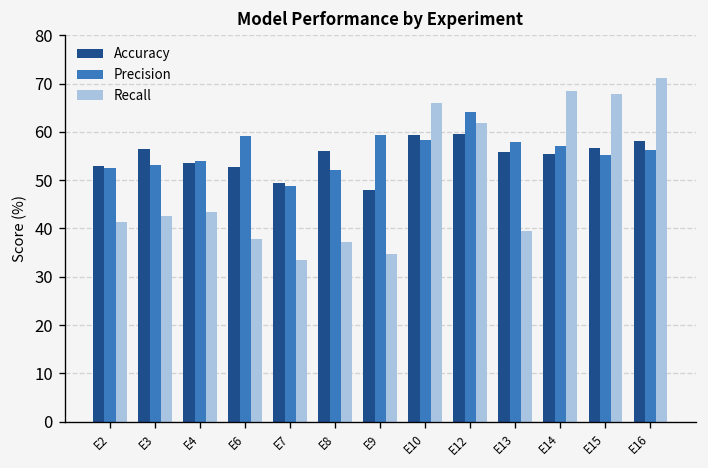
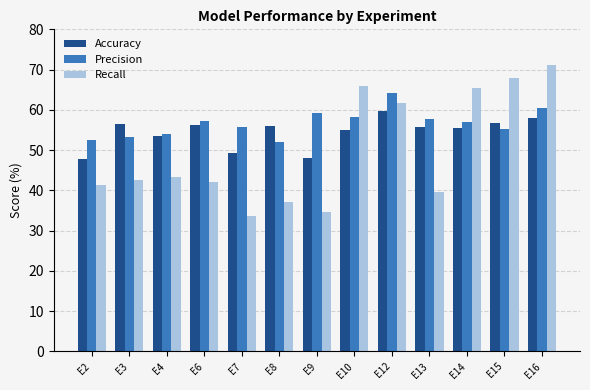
Accuracy, E2: 53 -> 48
Accuracy, E6: 53 -> 56
Precision, E6: 59 -> 57
Recall, E6: 38 -> 42
Precision, E7: 49 -> 56
Accuracy, E10: 59 -> 55
Recall, E14: 69 -> 65
Precision, E16: 56 -> 60
